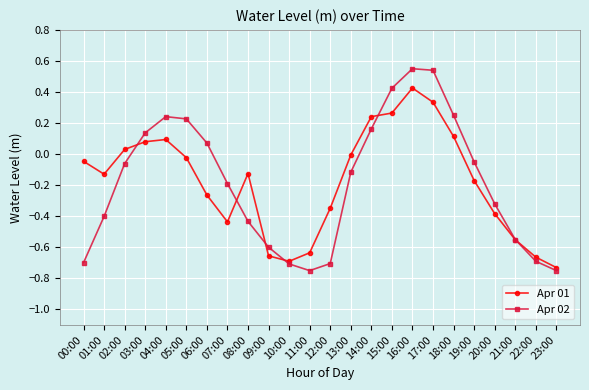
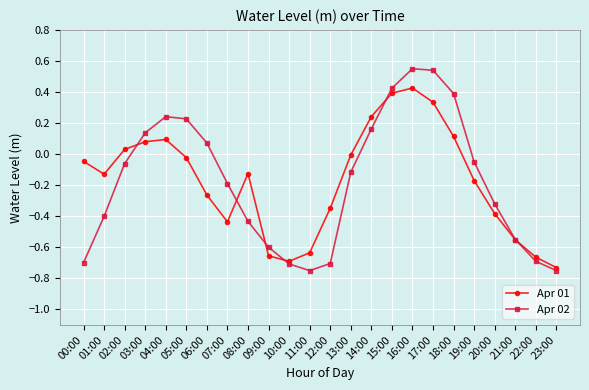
Apr 01, 15:00: 0.26 -> 0.39
Apr 02, 18:00: 0.25 -> 0.39
